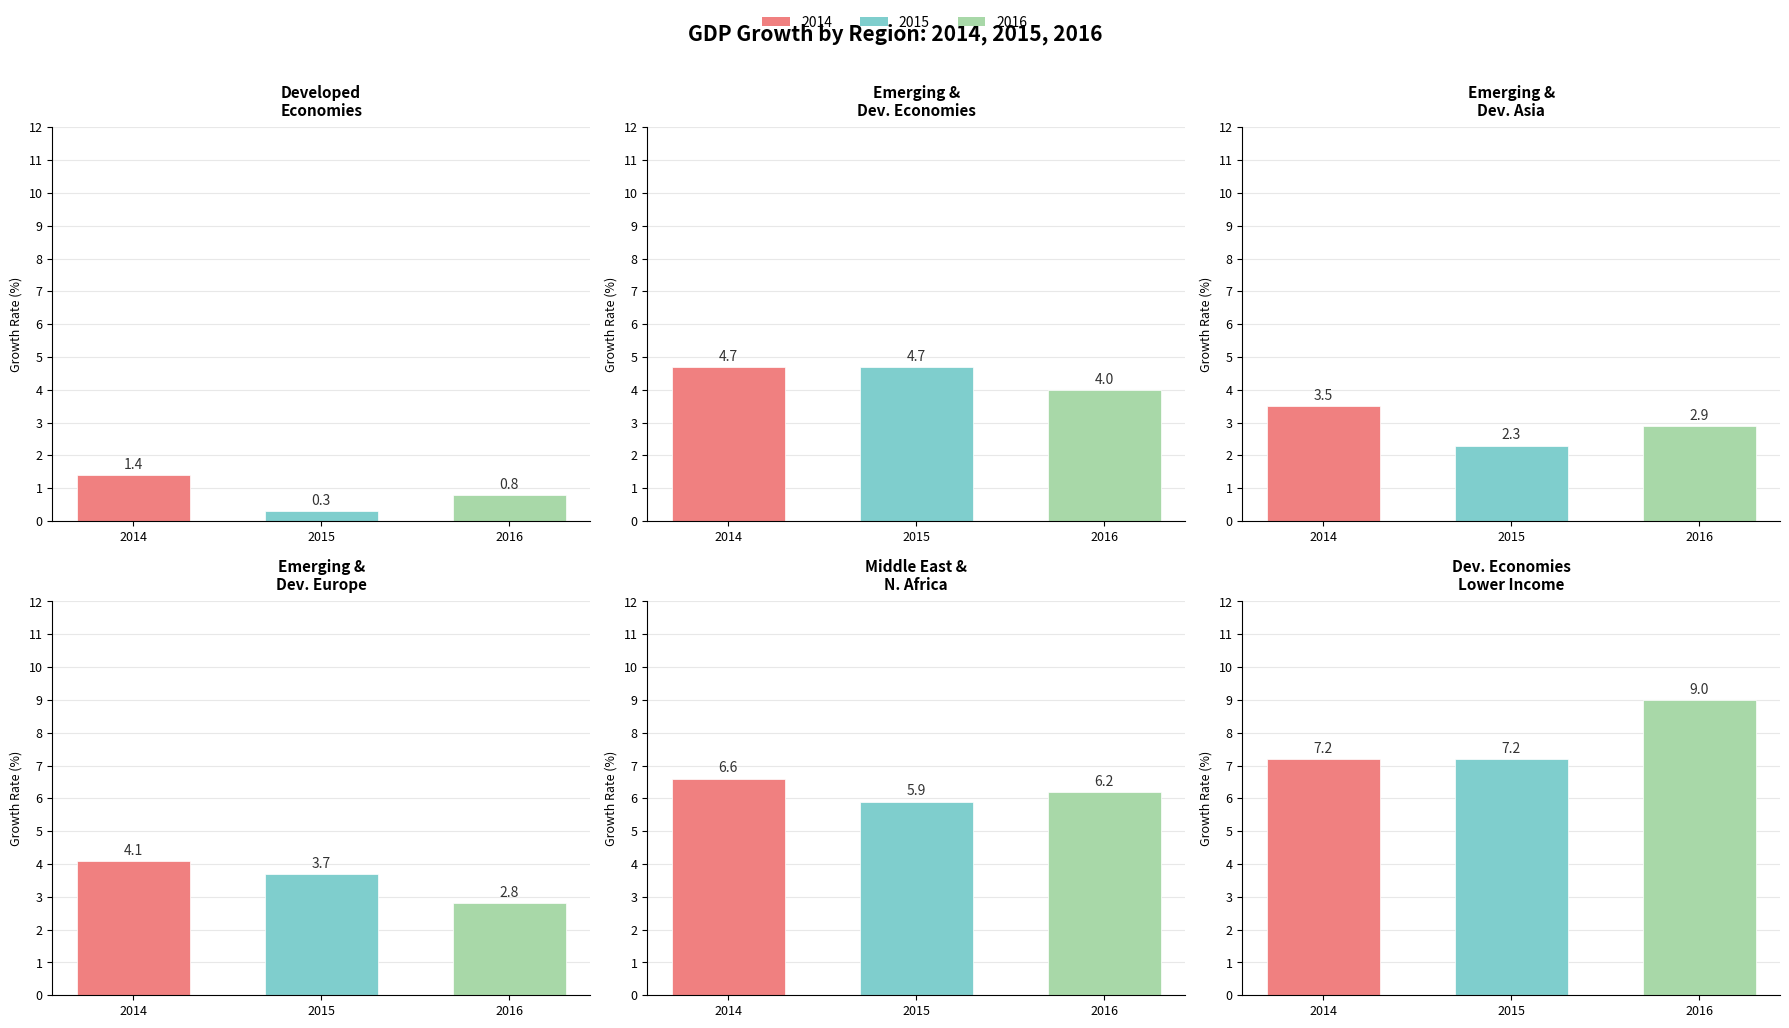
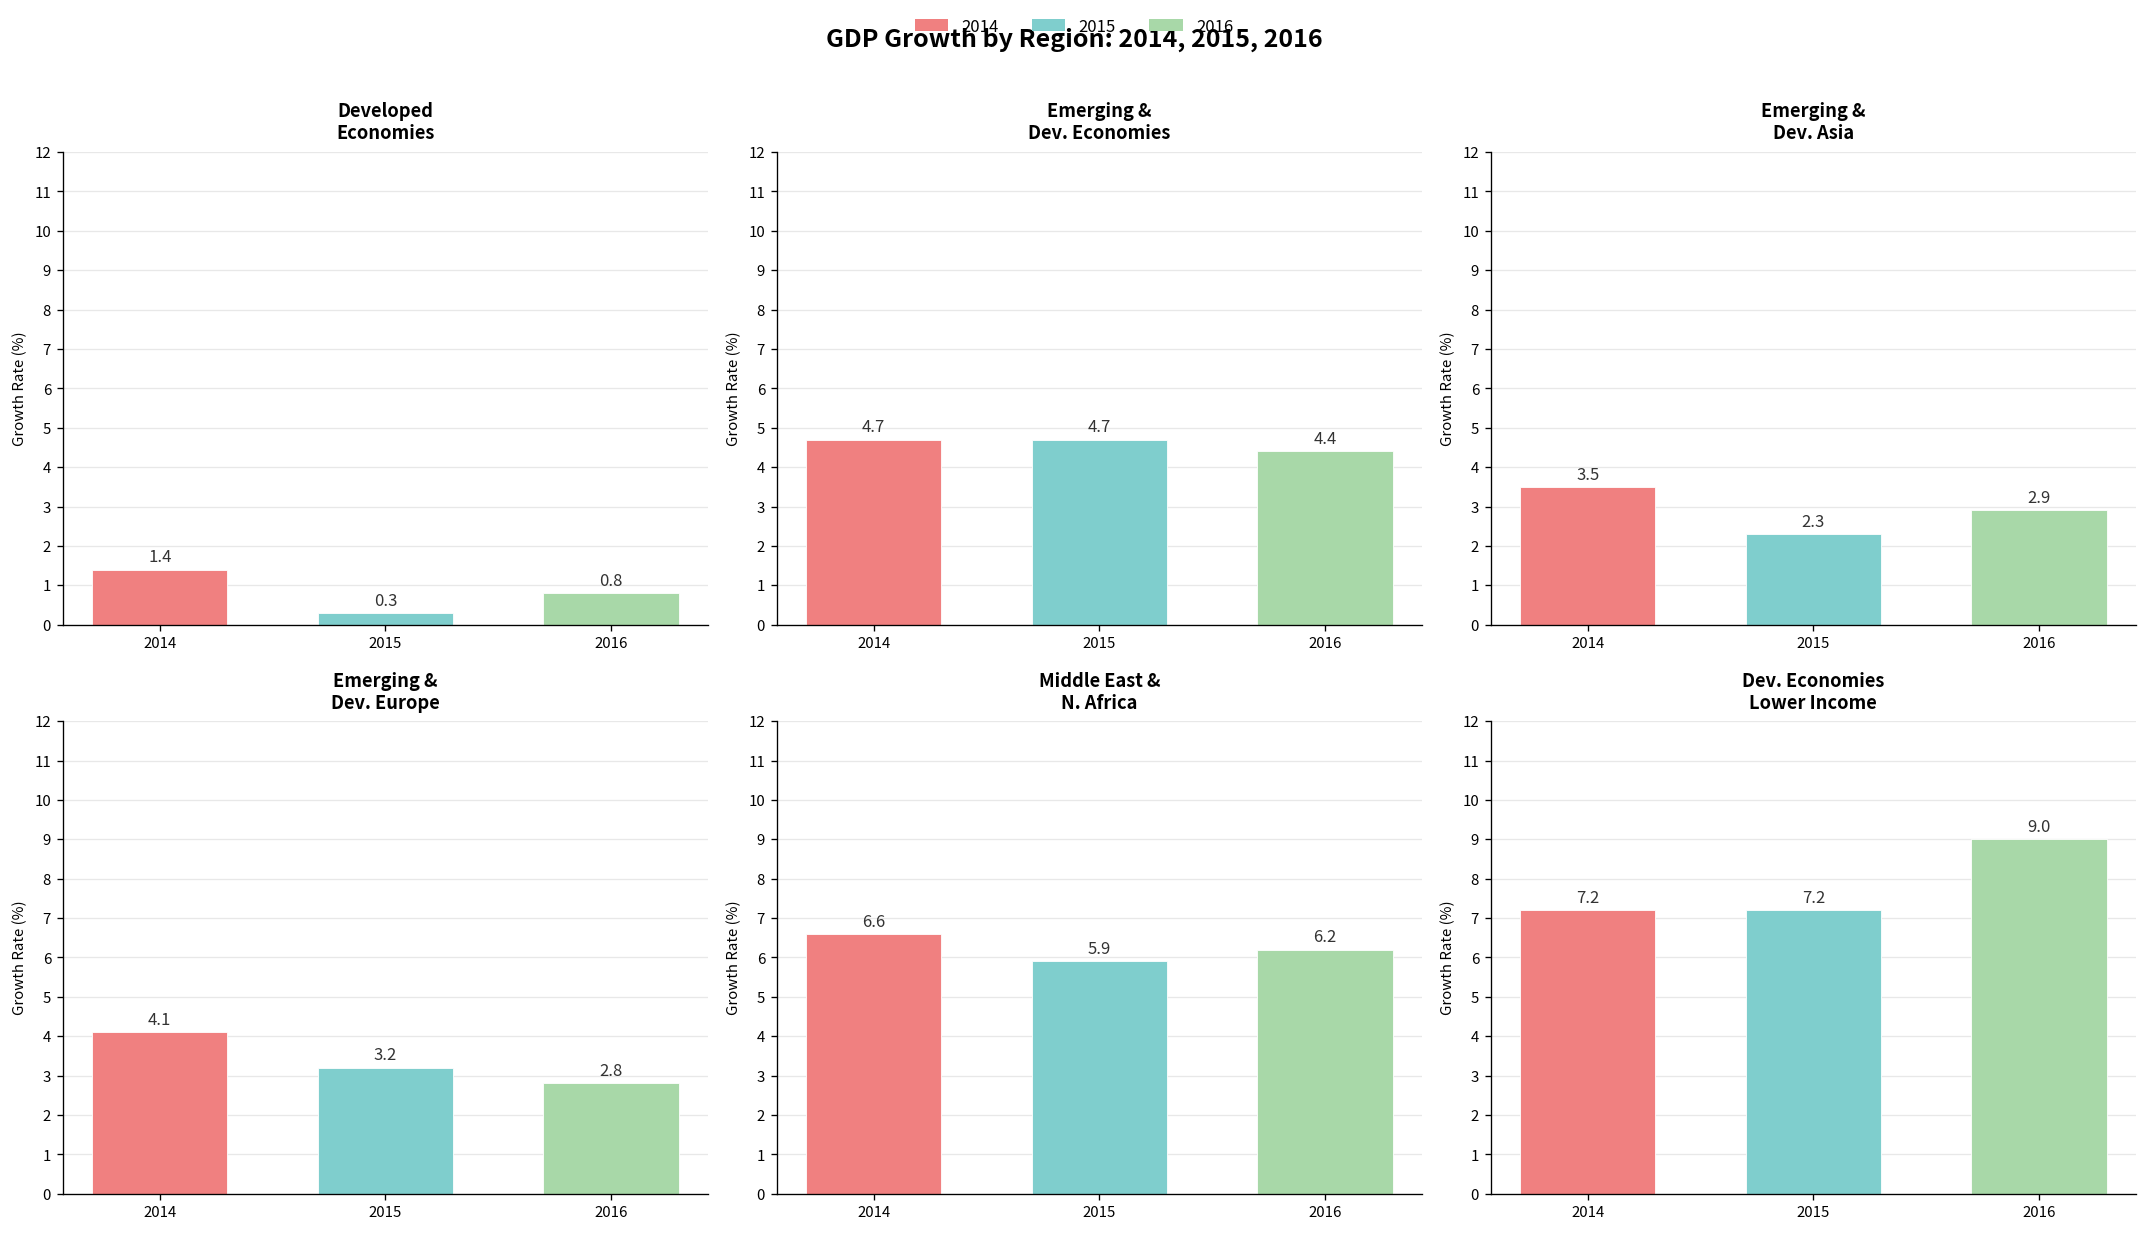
Emerging & Dev. Economies, 2016: 4.0 -> 4.4
Emerging & Dev. Europe, 2015: 3.7 -> 3.2
